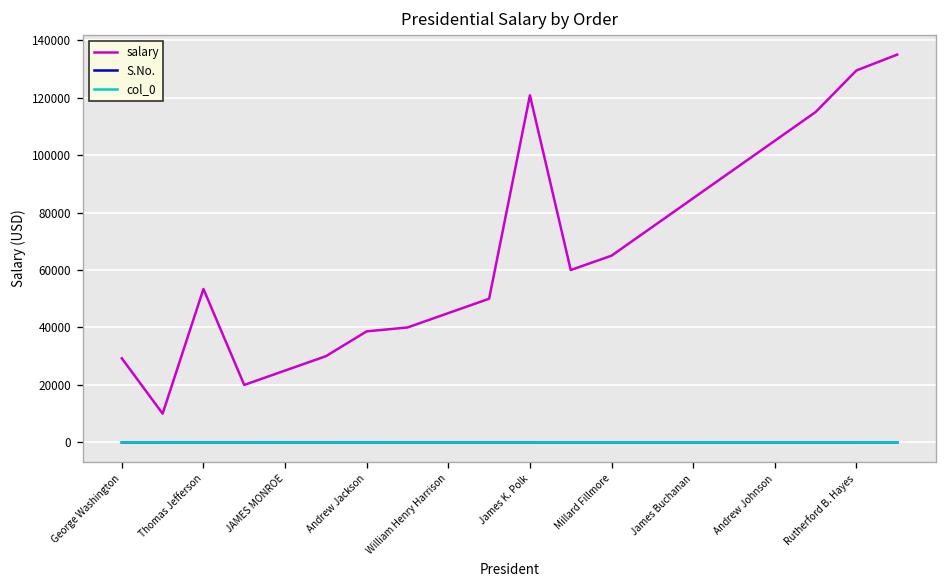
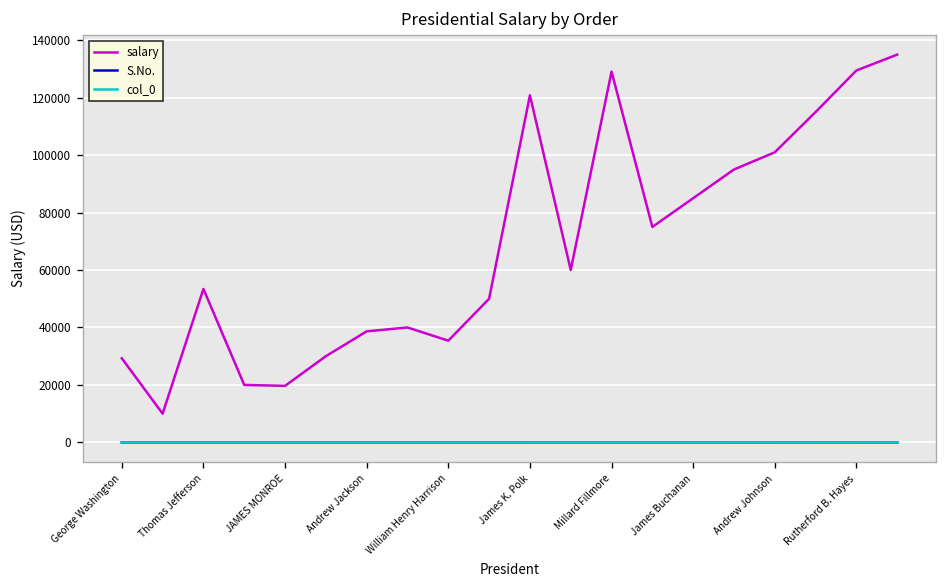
salary, JAMES MONROE: 25000 -> 20000
salary, William Henry Harrison: 45000 -> 35000
salary, Millard Fillmore: 65000 -> 129000
salary, Andrew Johnson: 105000 -> 101000
